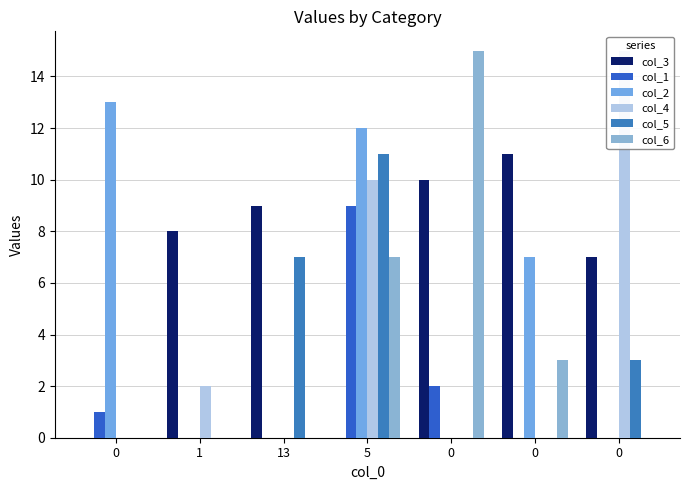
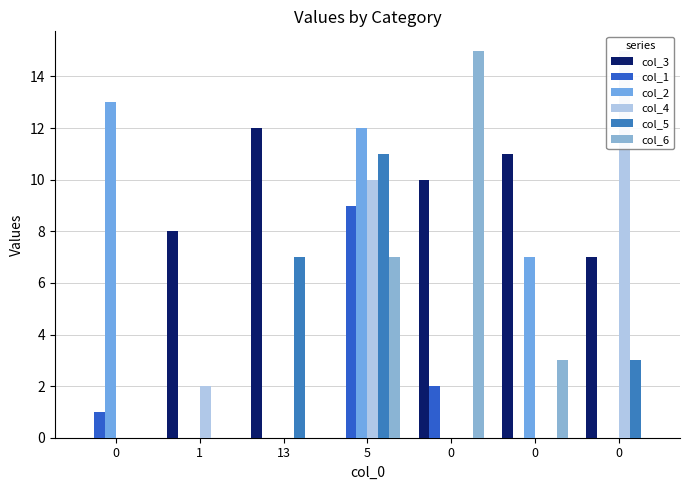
col_3, 13: 9 -> 12
